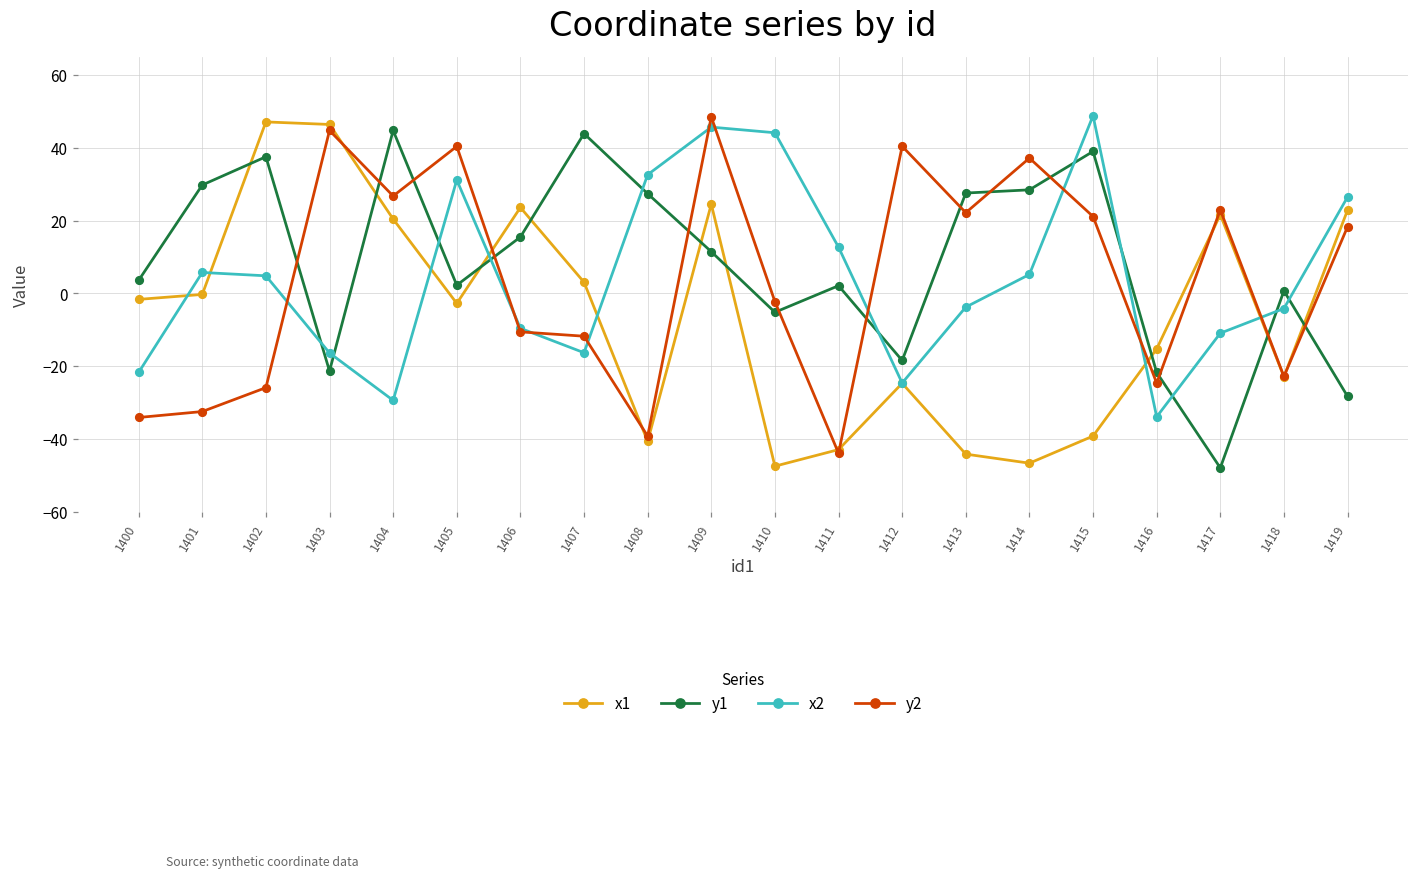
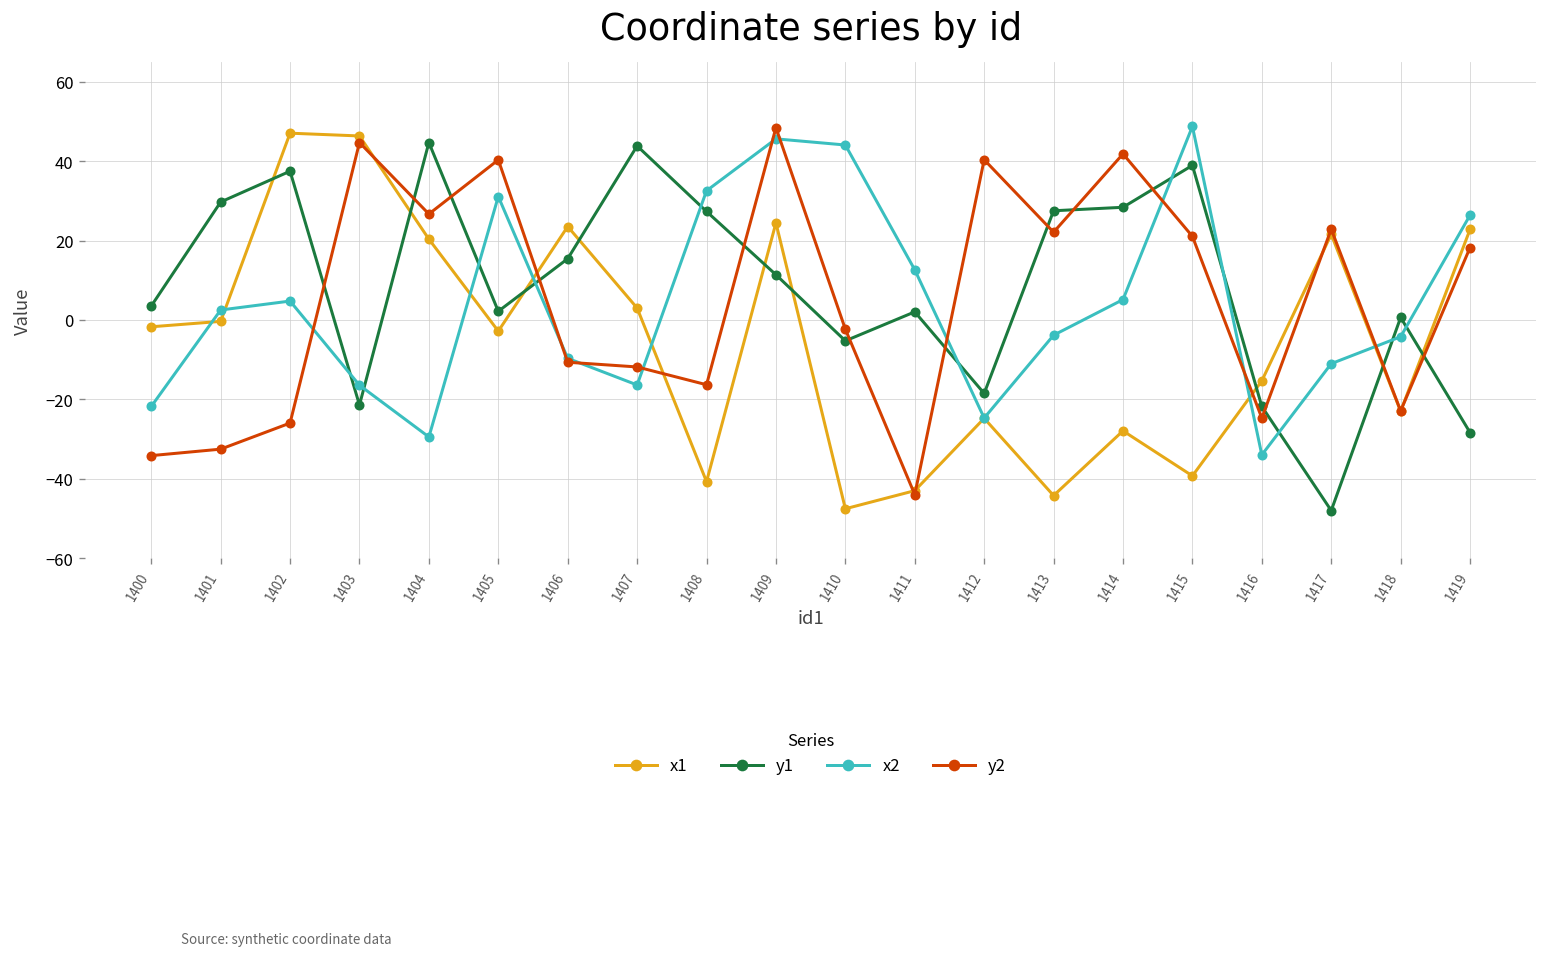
x2, 1401: 6 -> 3
y2, 1408: -39 -> -16
x1, 1414: -47 -> -28
y2, 1414: 37 -> 42
